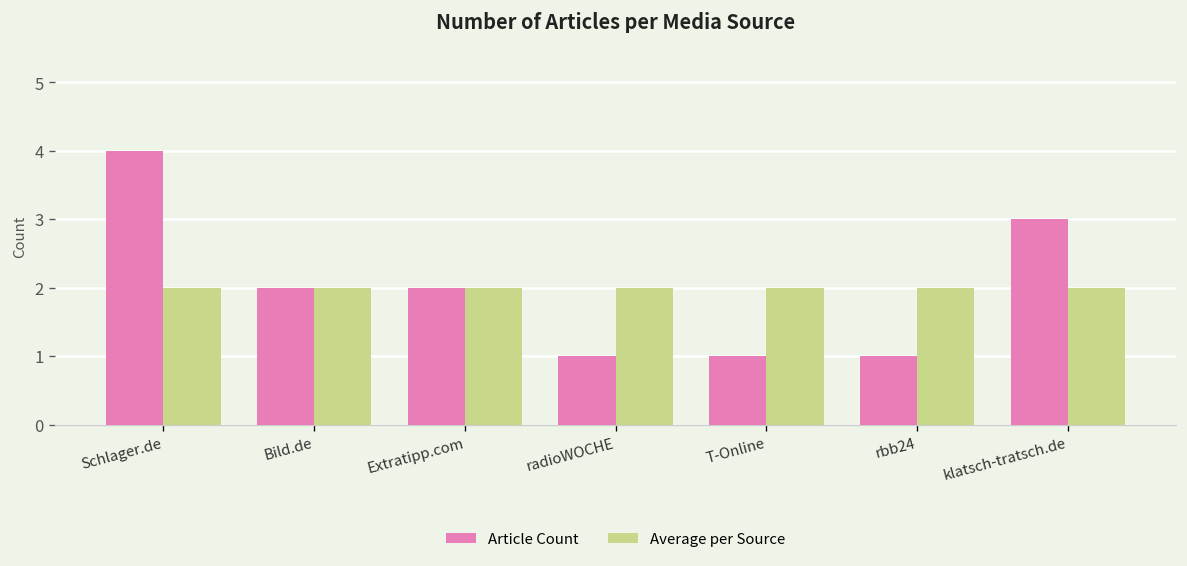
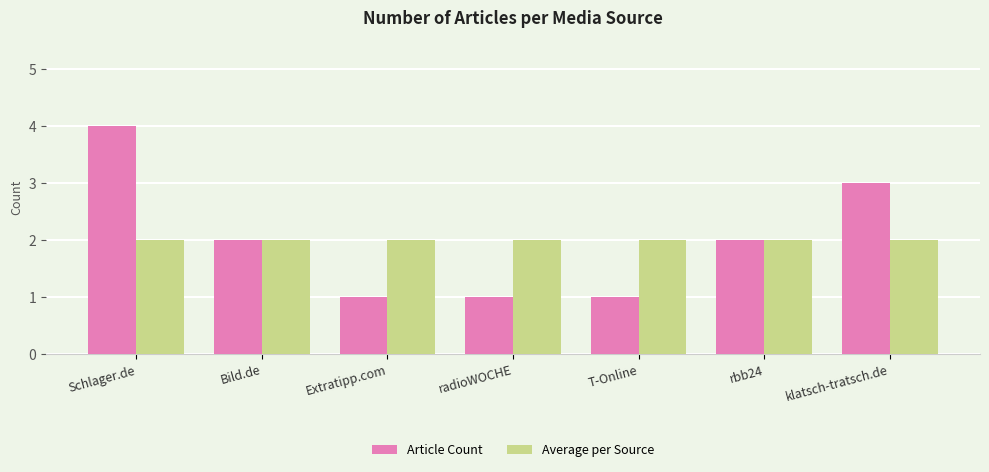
Article Count, Extratipp.com: 2 -> 1
Article Count, rbb24: 1 -> 2
